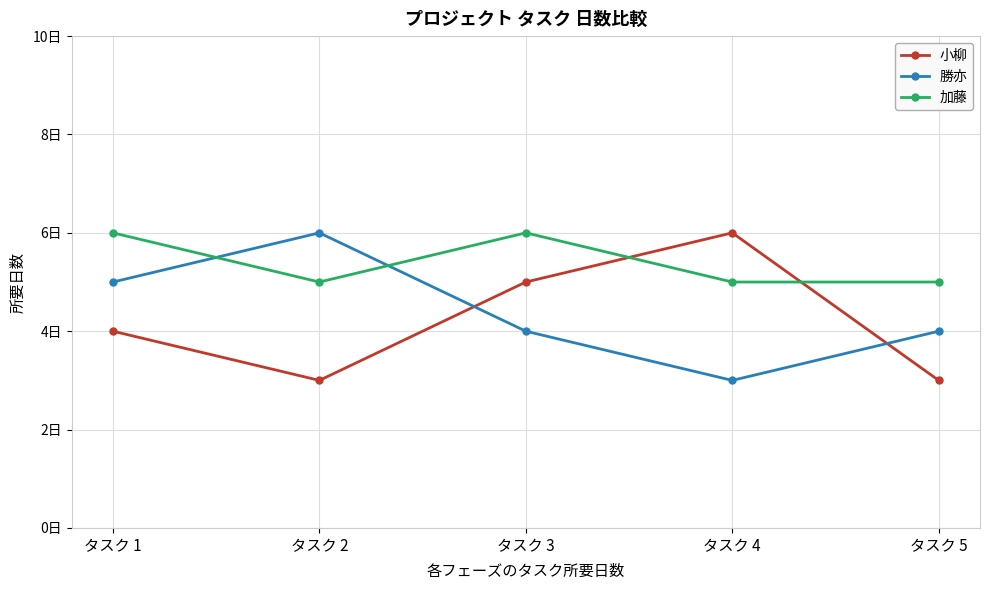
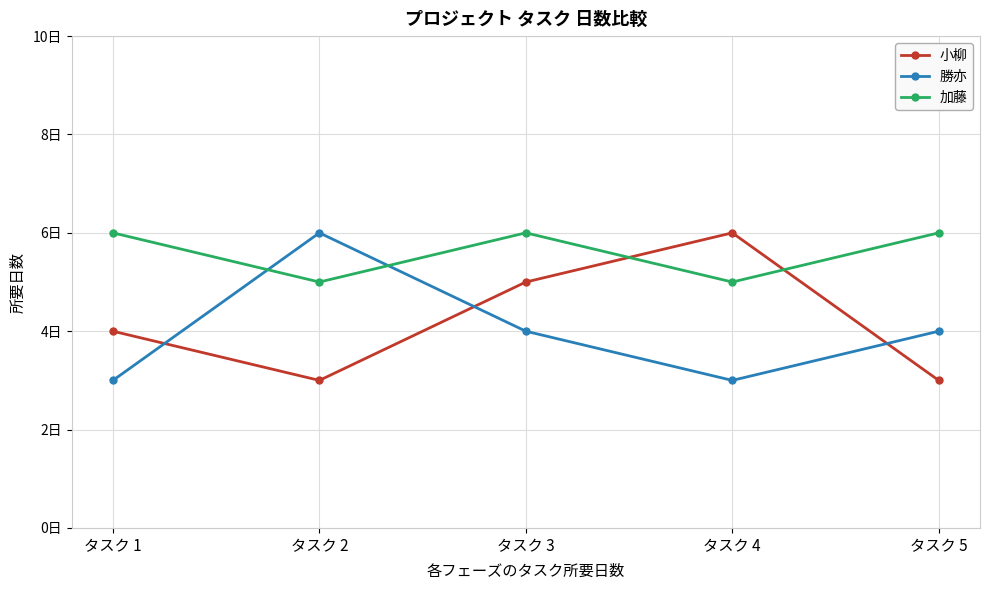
勝亦, タスク 1: 5日 -> 3日
加藤, タスク 5: 5日 -> 6日
